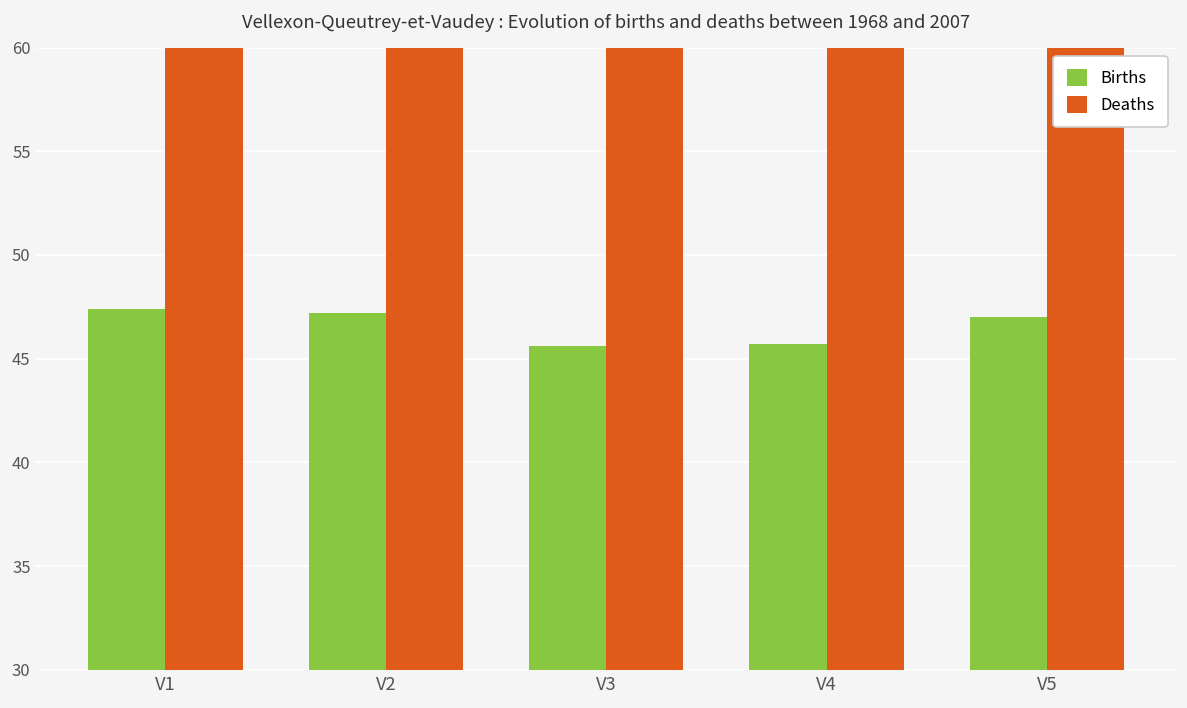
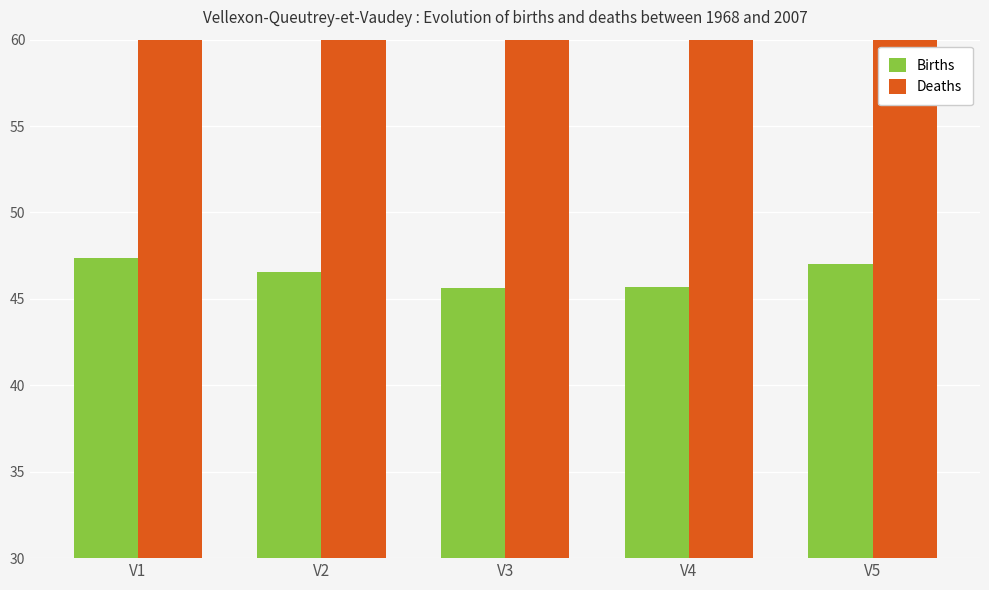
Births, V2: 47.2 -> 46.6
